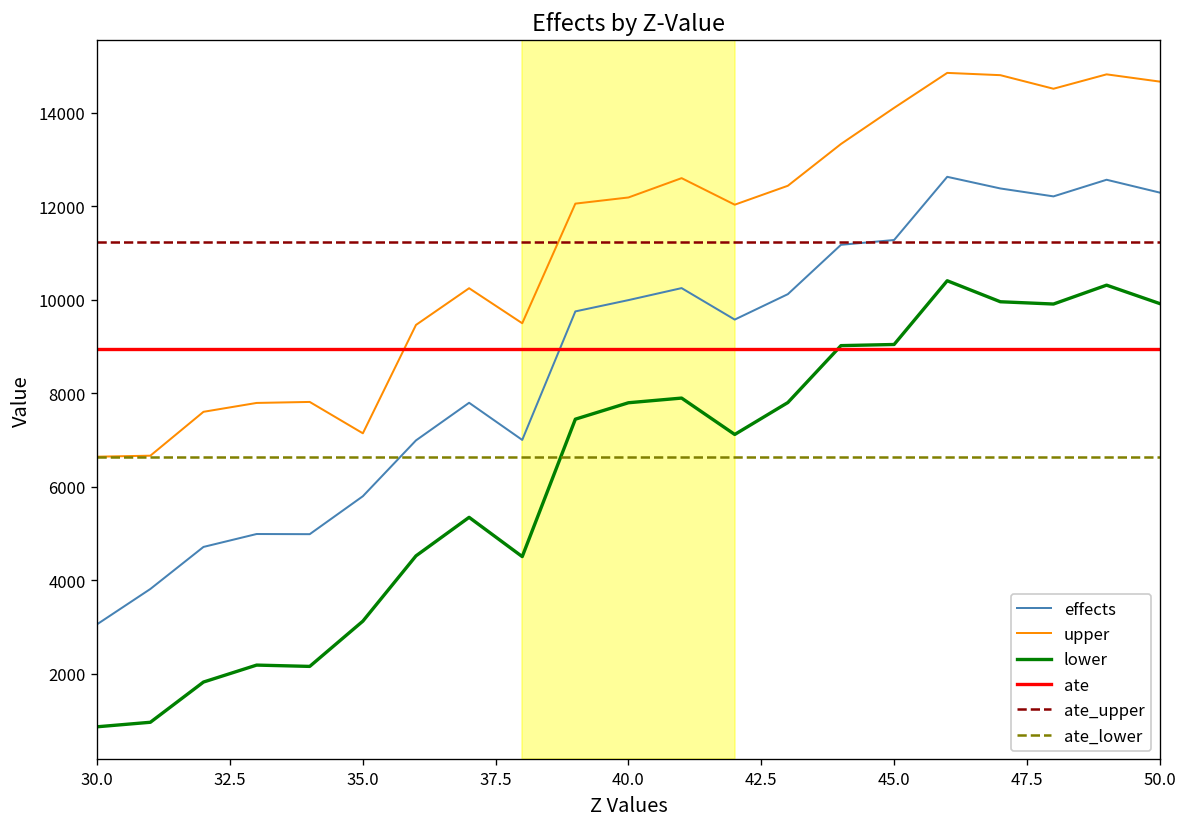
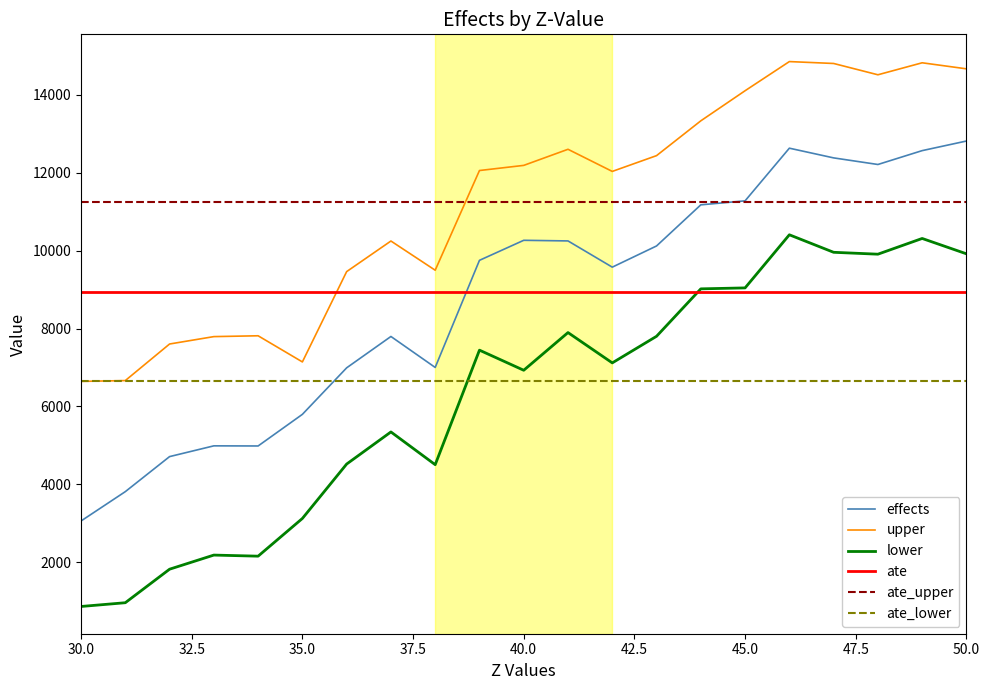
effects, 40.0: 10000 -> 10300
lower, 40.0: 7800 -> 6900
effects, 50.0: 12300 -> 12800
